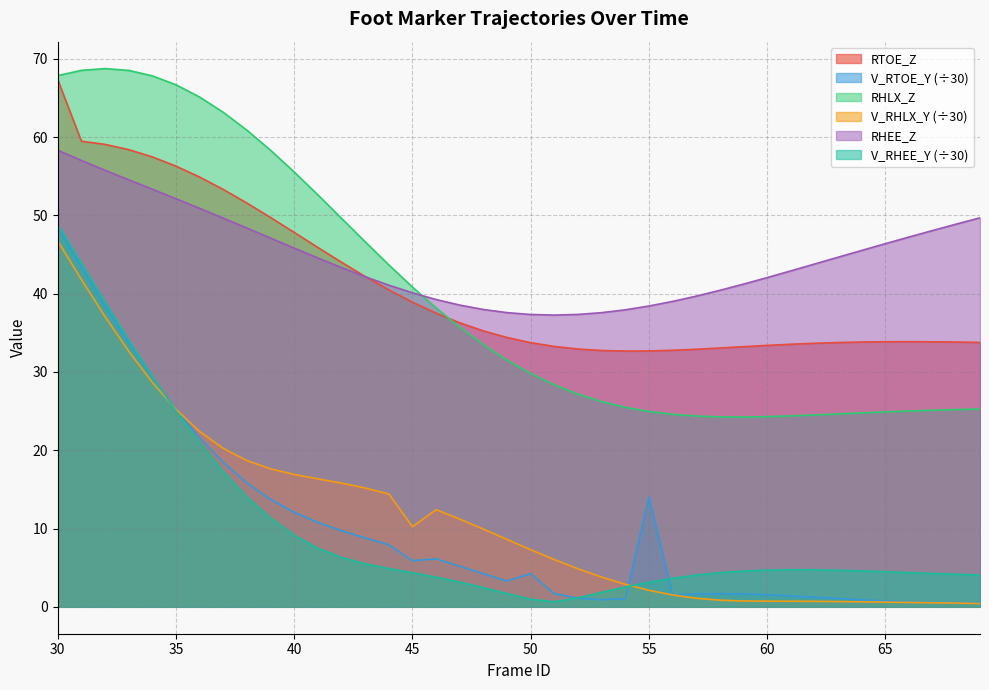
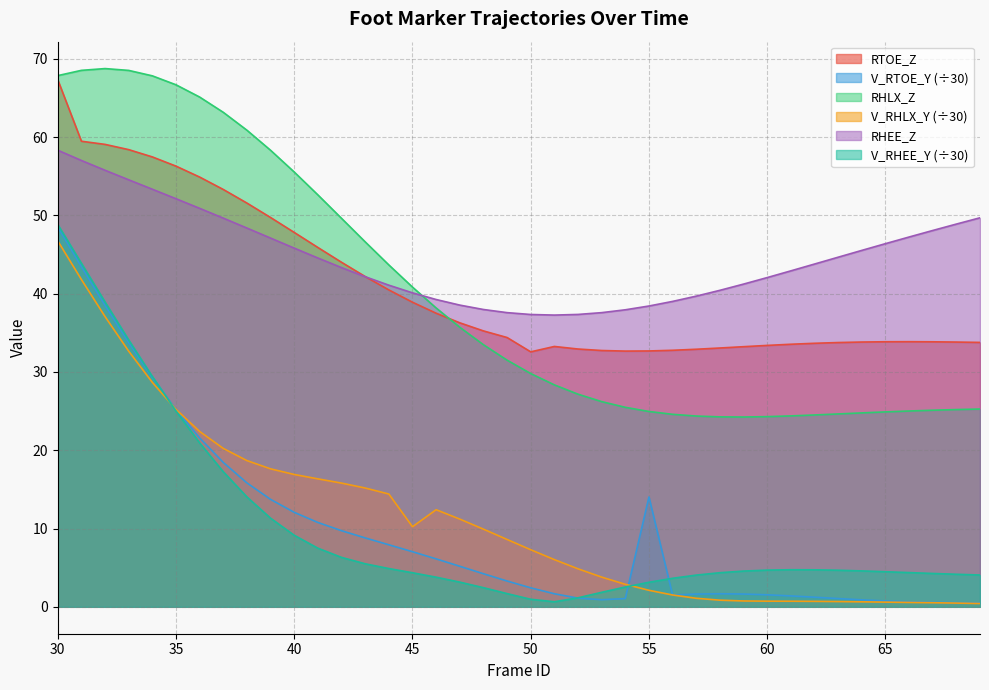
V_RTOE_Y (÷30), 45: 6 -> 7
RTOE_Z, 50: 34 -> 33
V_RTOE_Y (÷30), 50: 4 -> 2
